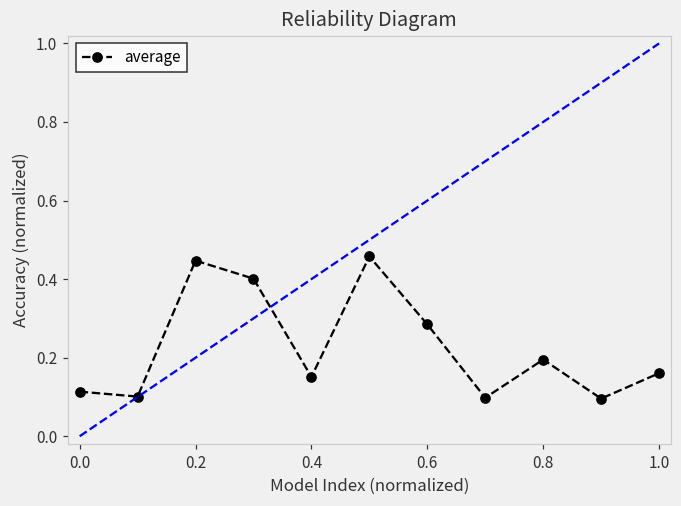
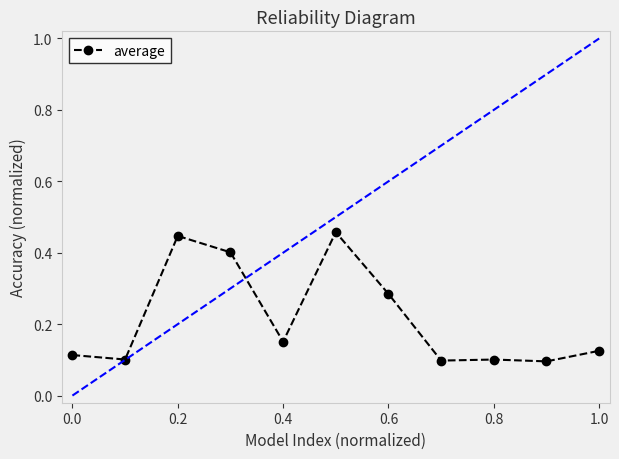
average, 0.8: 0.20 -> 0.10
average, 1.0: 0.16 -> 0.13
